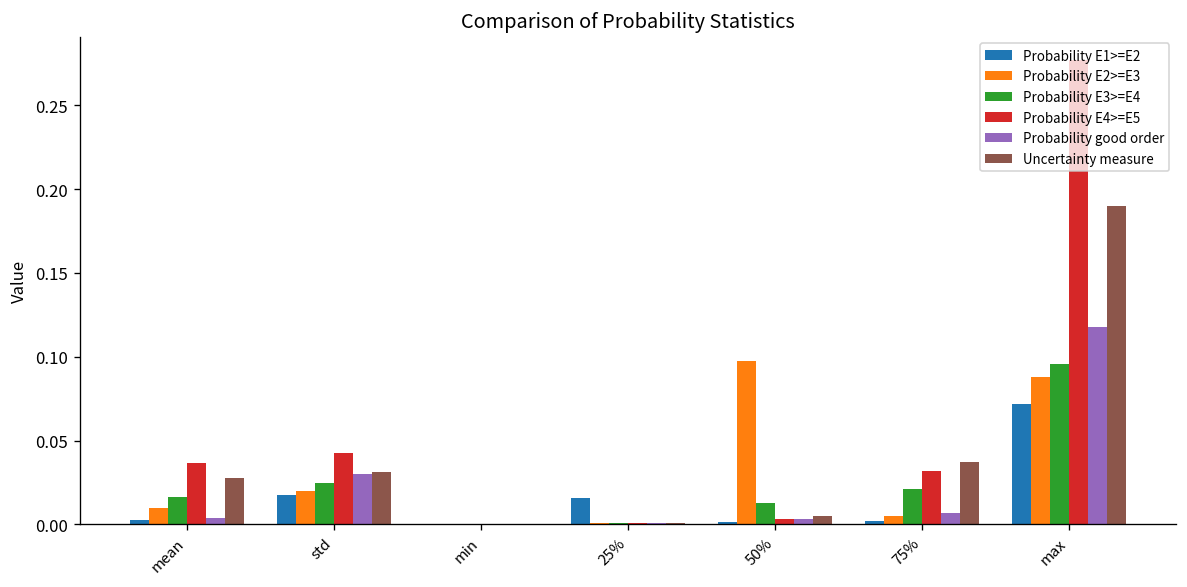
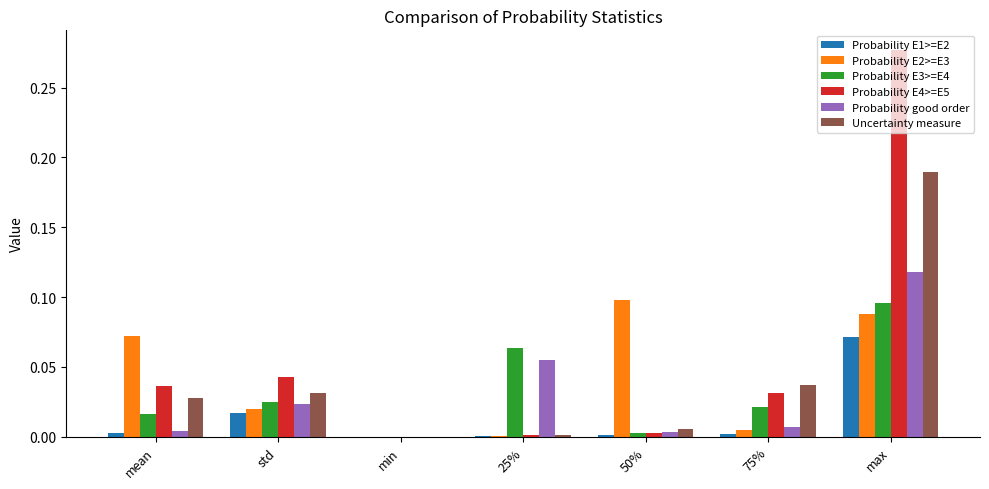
Probability E2>=E3, mean: 0.010 -> 0.072
Probability good order, std: 0.030 -> 0.023
Probability E1>=E2, 25%: 0.016 -> 0.001
Probability E3>=E4, 25%: 0.001 -> 0.063
Probability good order, 25%: 0.001 -> 0.055
Probability E3>=E4, 50%: 0.013 -> 0.003
